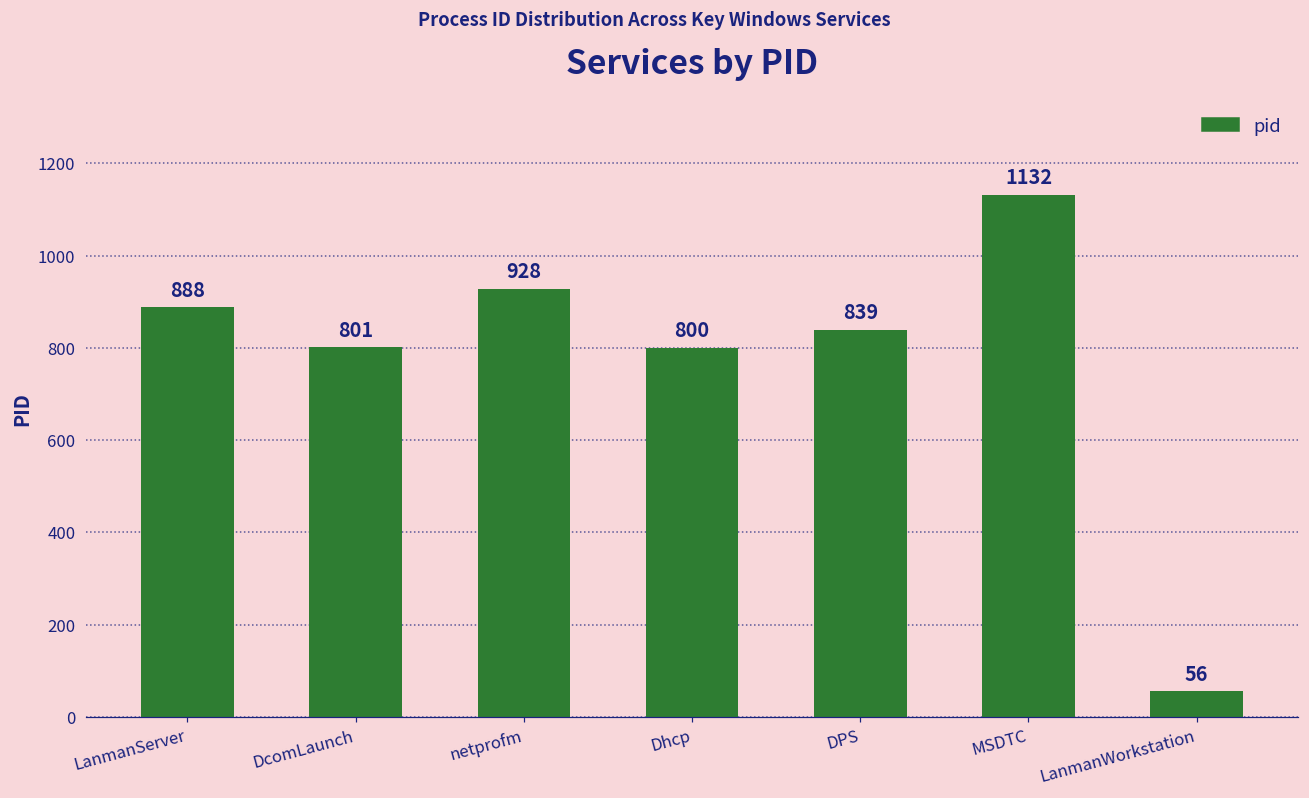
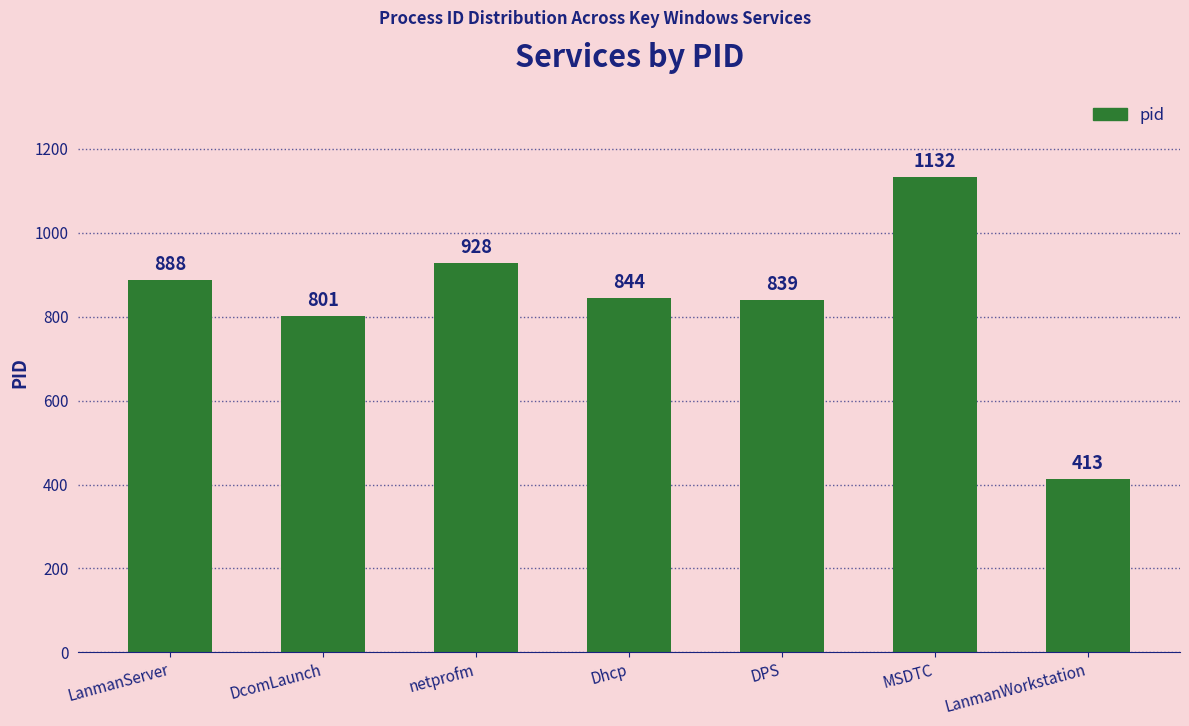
Dhcp: 800 -> 844
LanmanWorkstation: 56 -> 413
